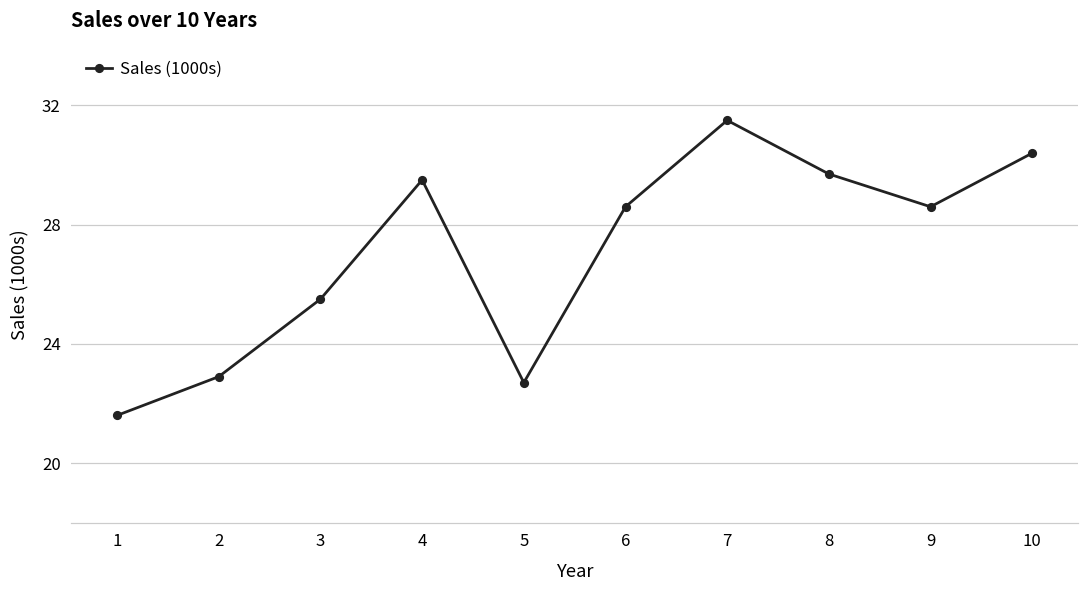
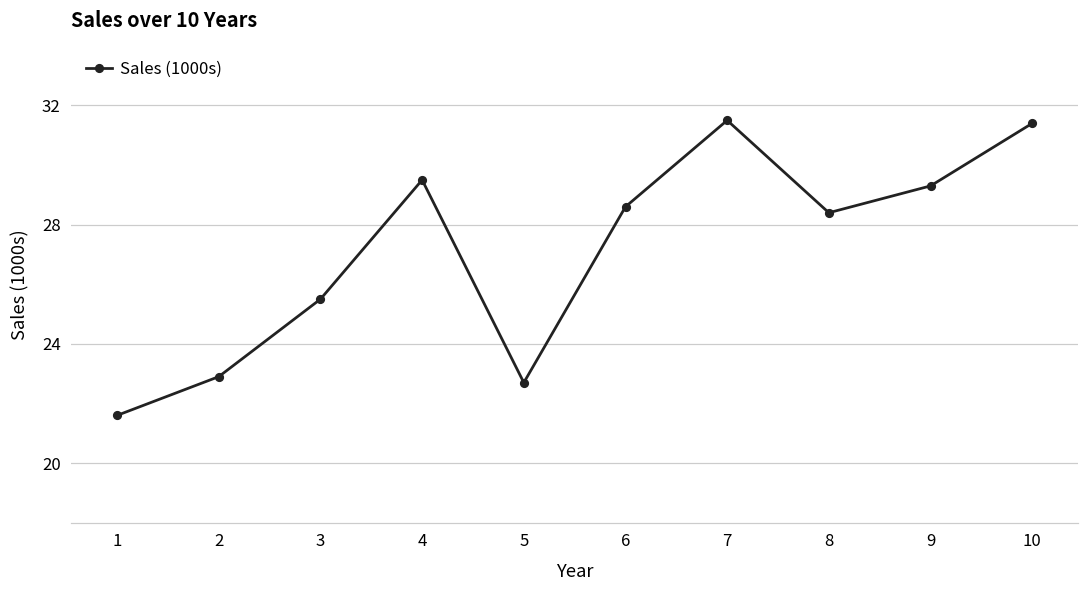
8: 29.7 -> 28.4
9: 28.6 -> 29.3
10: 30.4 -> 31.4
